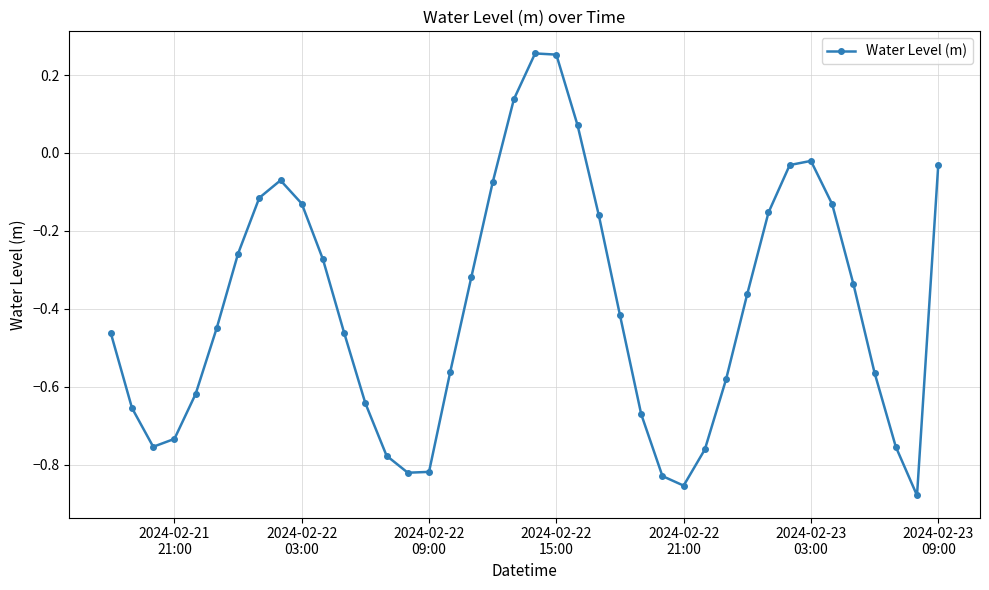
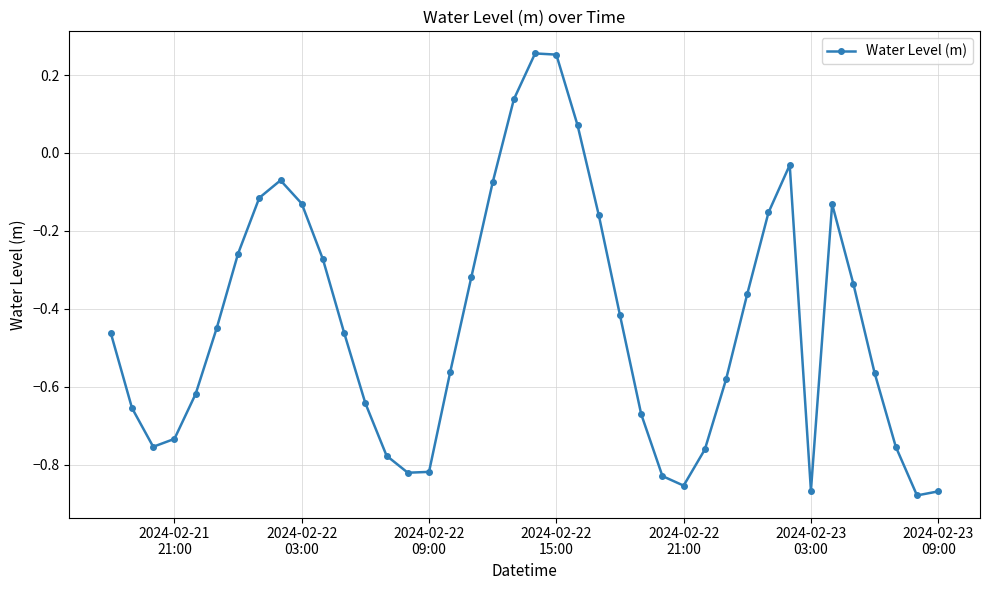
2024-02-23 03:00: -0.02 -> -0.87
2024-02-23 09:00: -0.03 -> -0.87
